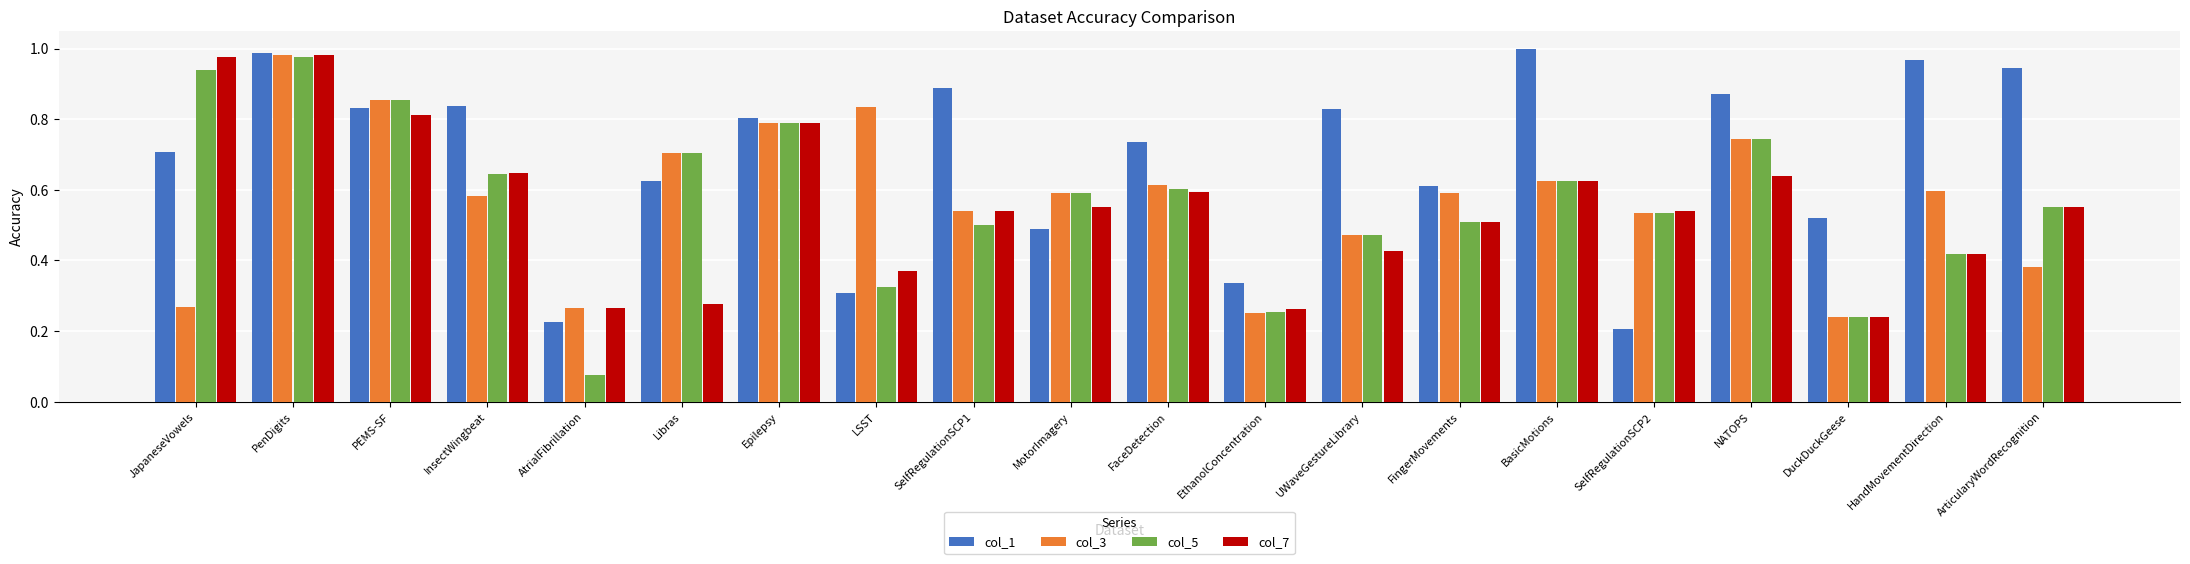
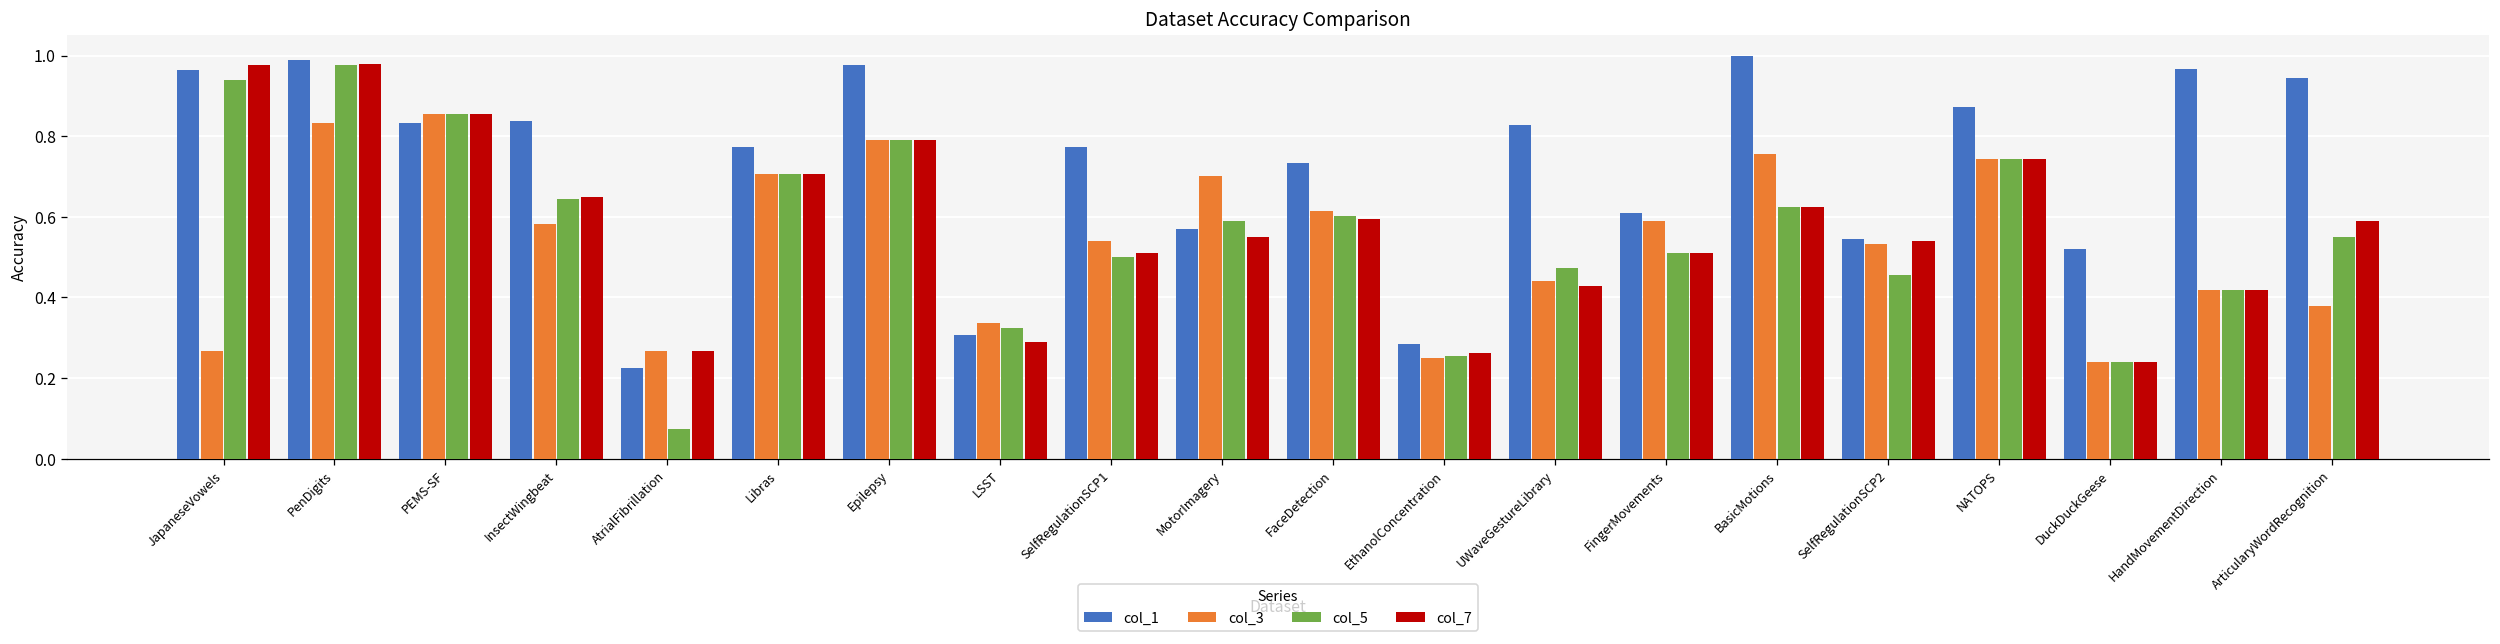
col_1, JapaneseVowels: 0.71 -> 0.96
col_3, PenDigits: 0.98 -> 0.83
col_7, PEMS-SF: 0.81 -> 0.86
col_1, Libras: 0.62 -> 0.77
col_7, Libras: 0.28 -> 0.71
col_1, Epilepsy: 0.80 -> 0.98
col_3, LSST: 0.83 -> 0.34
col_7, LSST: 0.37 -> 0.29
col_1, SelfRegulationSCP1: 0.89 -> 0.77
col_7, SelfRegulationSCP1: 0.54 -> 0.51
col_1, MotorImagery: 0.49 -> 0.57
col_3, MotorImagery: 0.59 -> 0.70
col_1, EthanolConcentration: 0.34 -> 0.29
col_3, UWaveGestureLibrary: 0.47 -> 0.44
col_3, BasicMotions: 0.63 -> 0.76
col_1, SelfRegulationSCP2: 0.21 -> 0.54
col_5, SelfRegulationSCP2: 0.53 -> 0.46
col_7, NATOPS: 0.64 -> 0.74
col_3, HandMovementDirection: 0.60 -> 0.42
col_7, ArticularyWordRecognition: 0.55 -> 0.59
